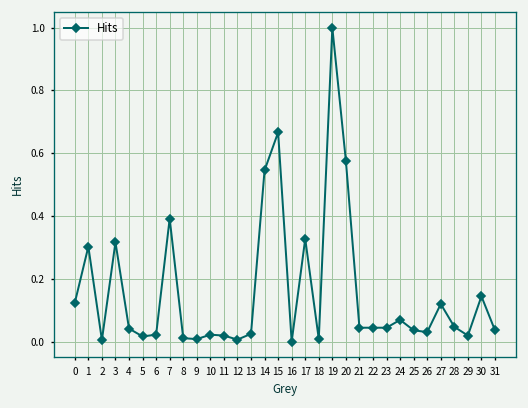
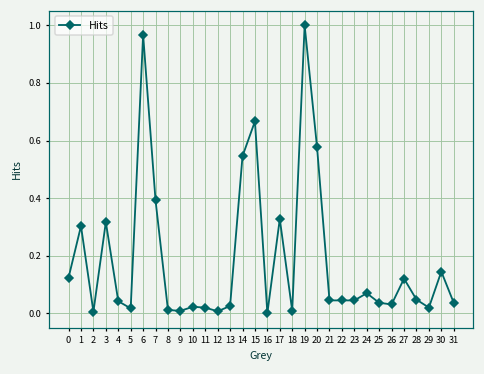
6: 0.02 -> 0.97
